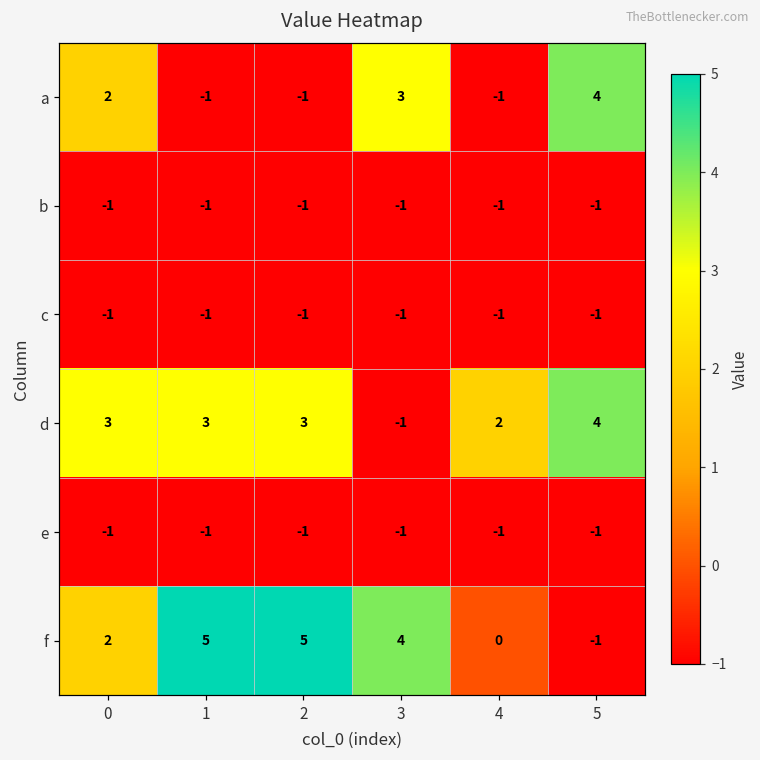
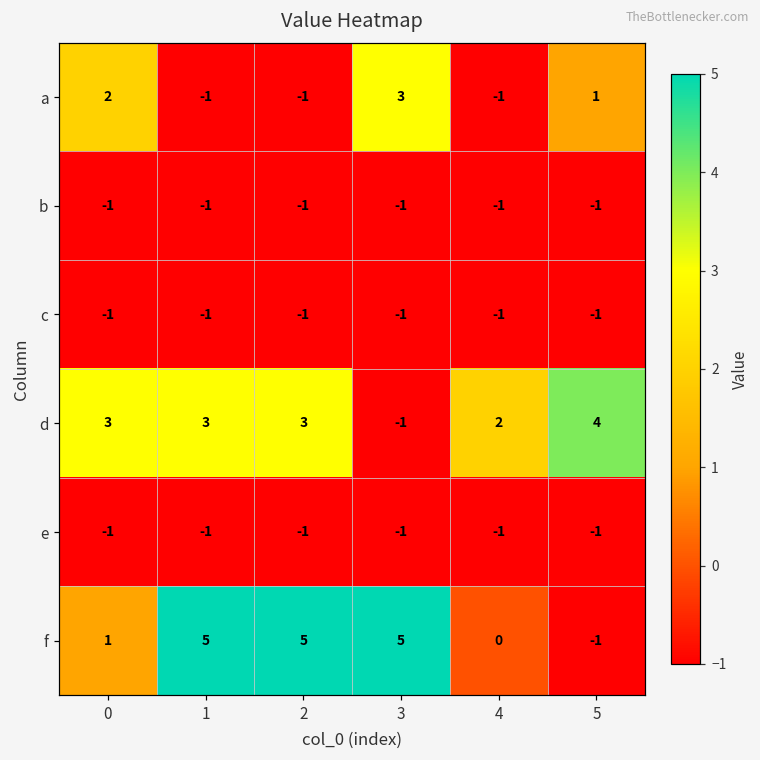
a, 5: 4 -> 1
f, 0: 2 -> 1
f, 3: 4 -> 5
